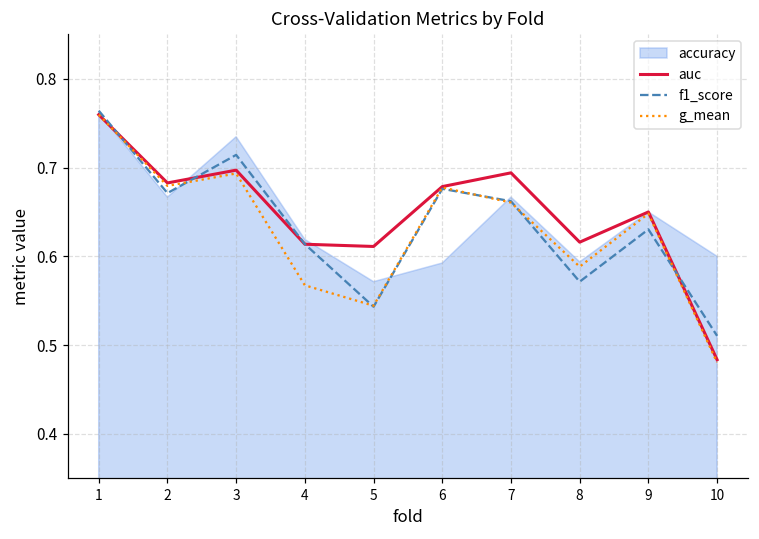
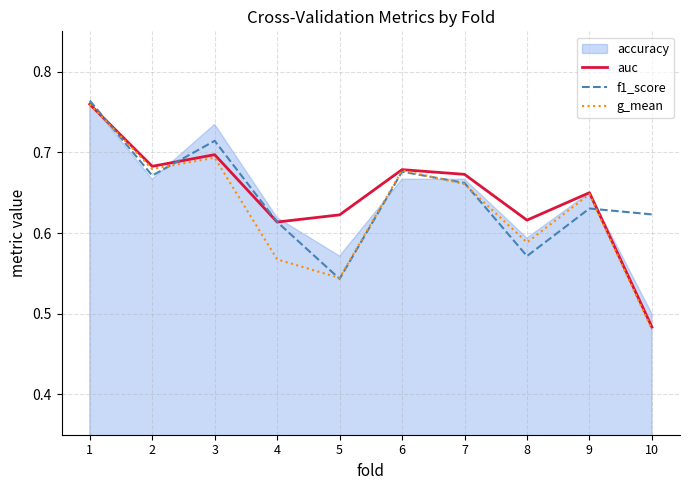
auc, 5: 0.61 -> 0.62
accuracy, 6: 0.59 -> 0.67
auc, 7: 0.69 -> 0.67
accuracy, 10: 0.6 -> 0.5
f1_score, 10: 0.51 -> 0.62
